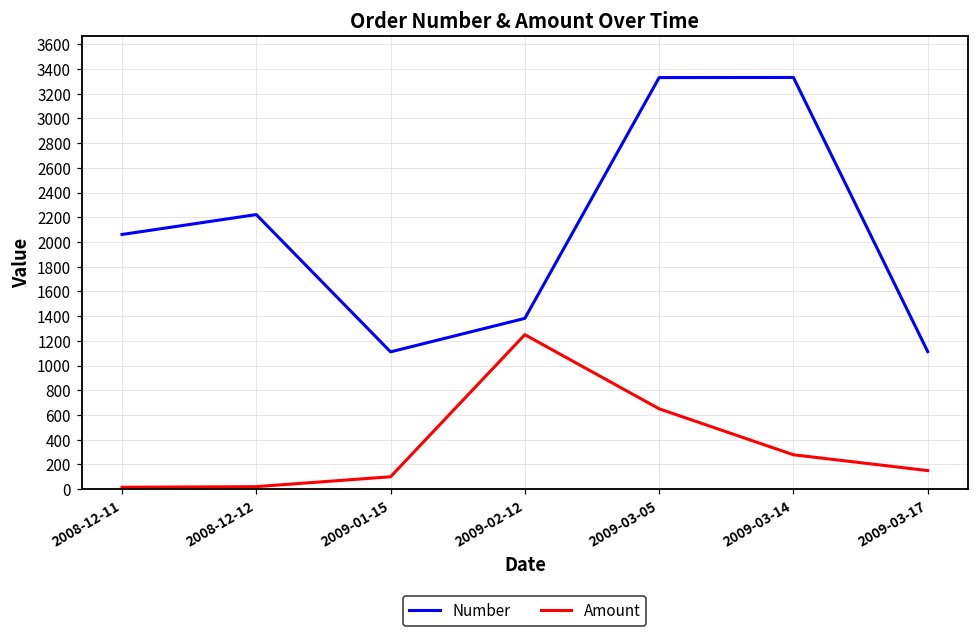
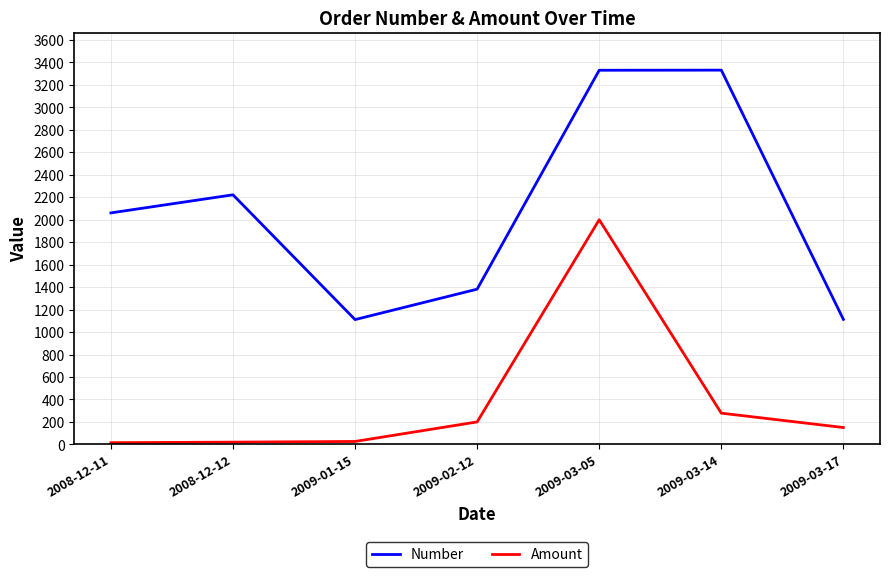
Amount, 2009-01-15: 100 -> 30
Amount, 2009-02-12: 1250 -> 200
Amount, 2009-03-05: 650 -> 2000
